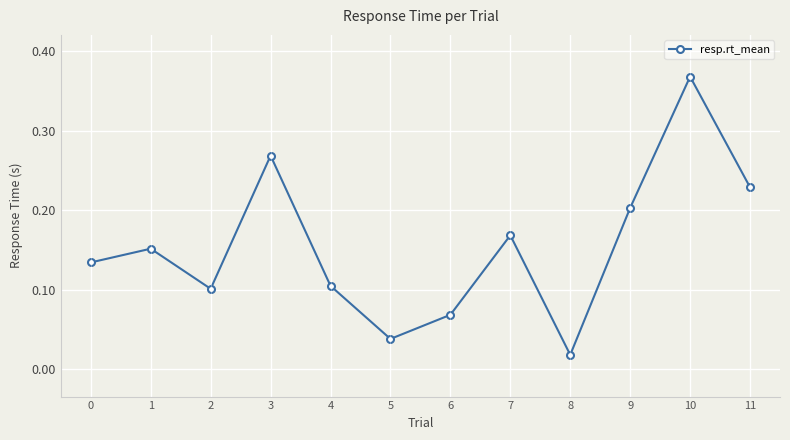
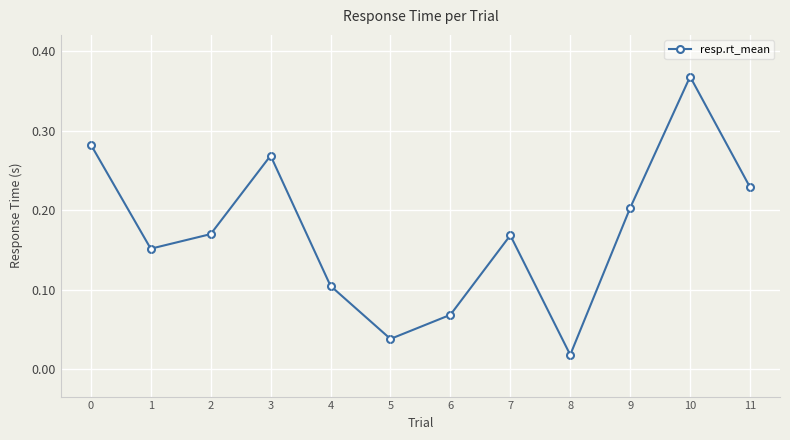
0: 0.13 -> 0.28
2: 0.10 -> 0.17
